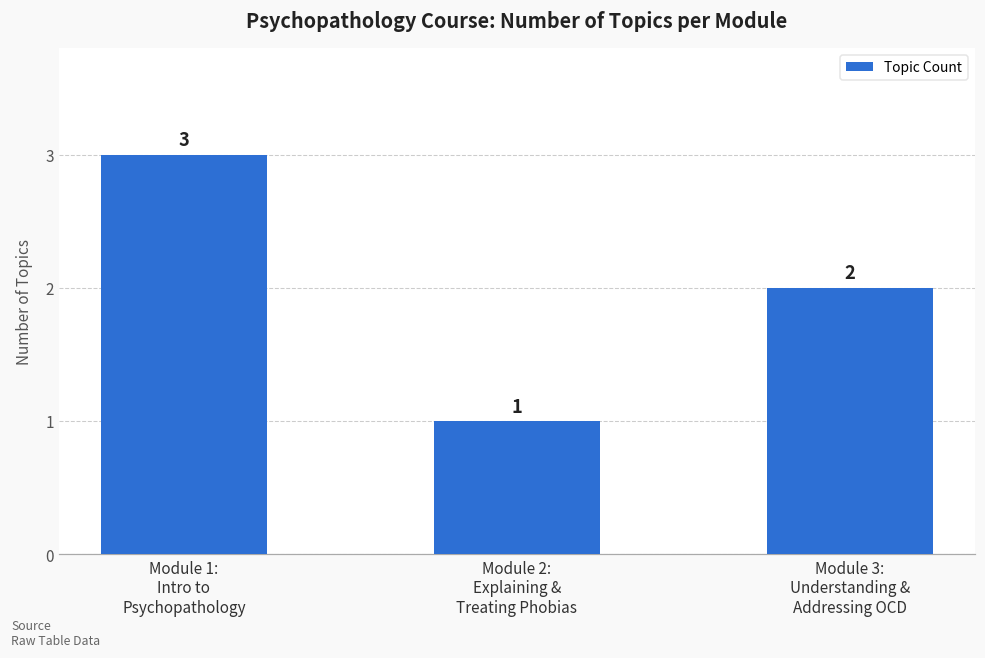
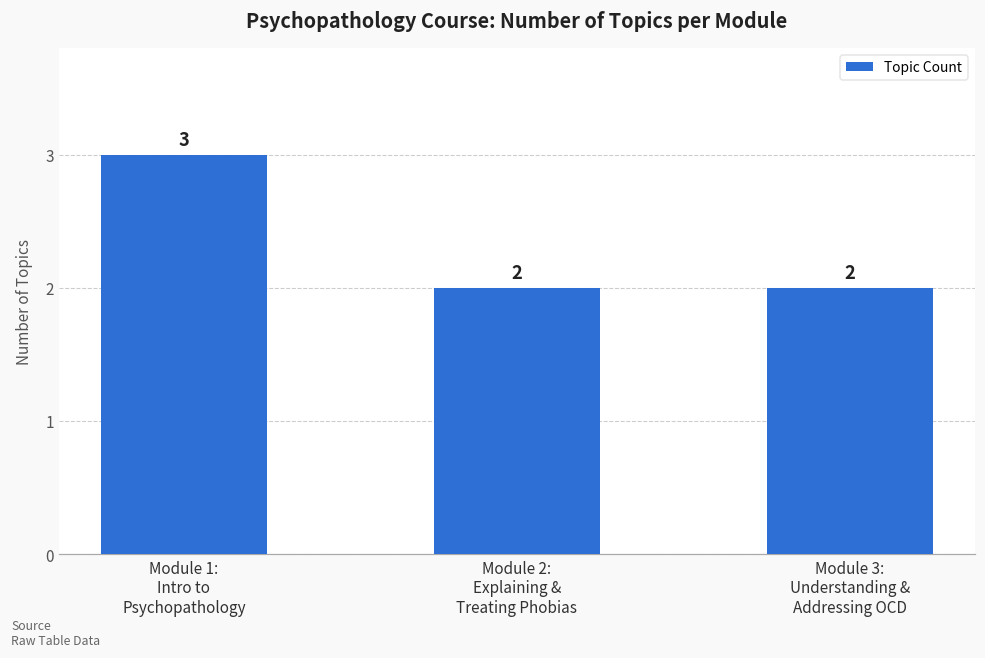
Module 2: Explaining & Treating Phobias: 1 -> 2
